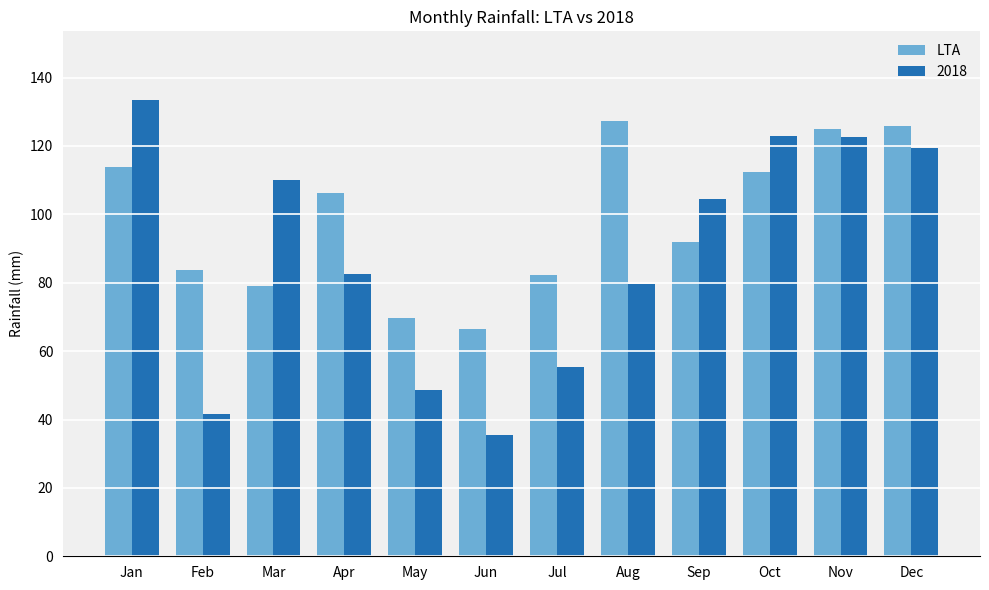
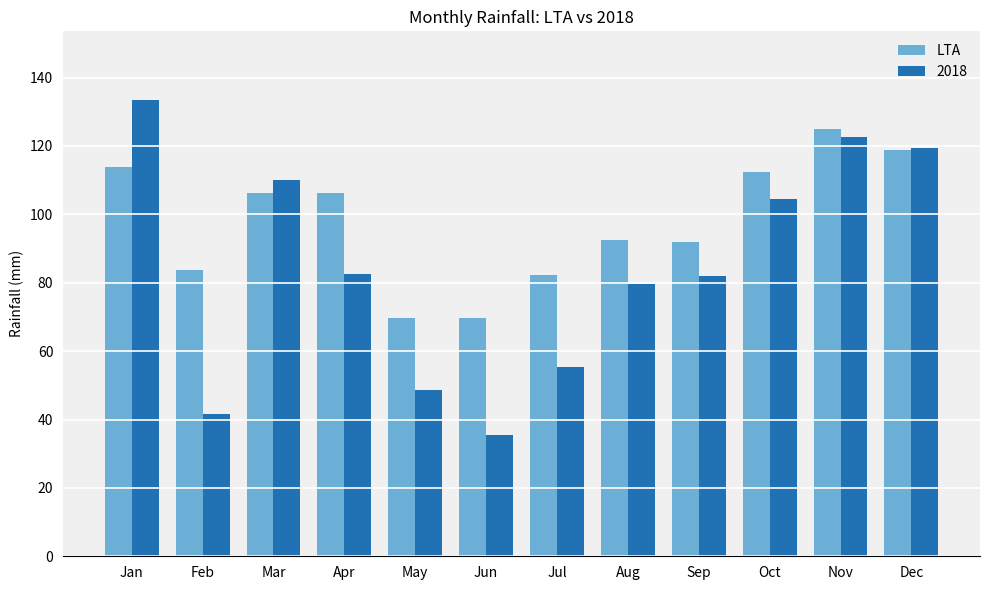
LTA, Mar: 79 -> 106
LTA, Jun: 67 -> 70
LTA, Aug: 127 -> 93
2018, Sep: 105 -> 82
2018, Oct: 123 -> 104
LTA, Dec: 126 -> 119
